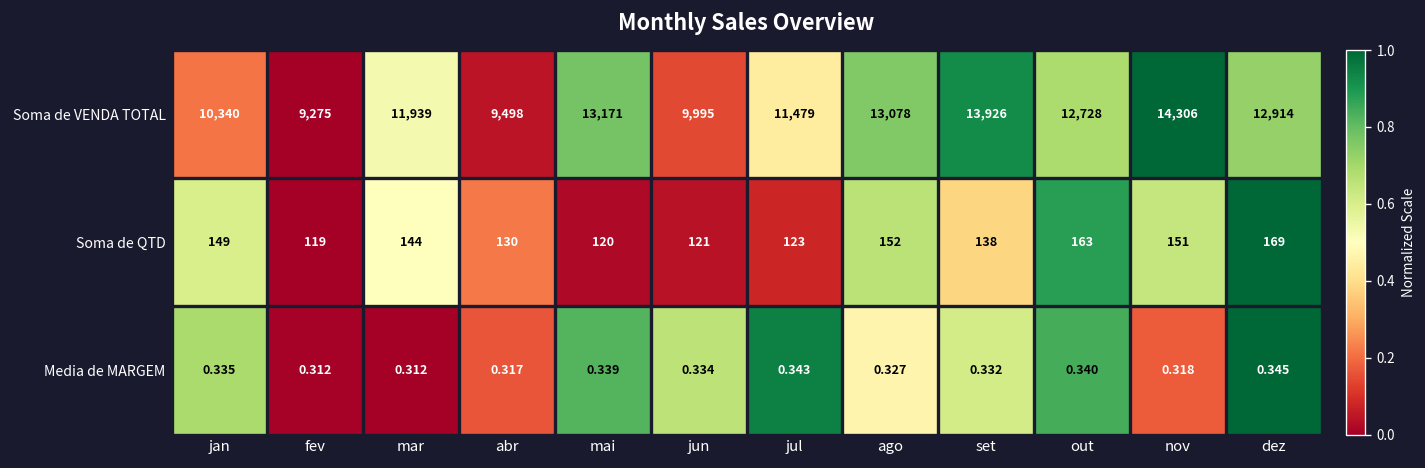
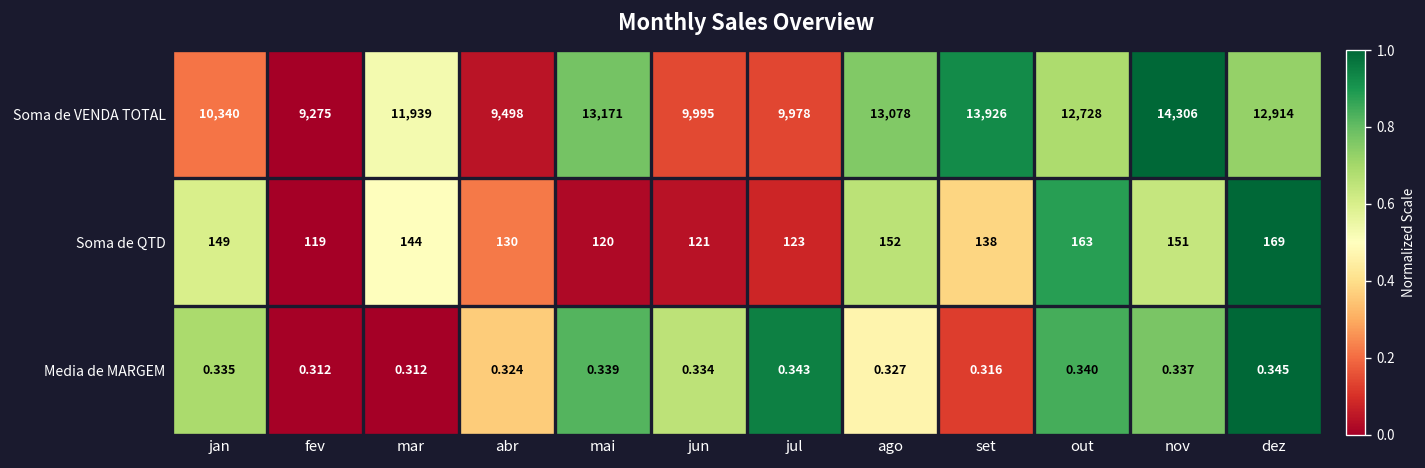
Soma de VENDA TOTAL, jul: 11,479 -> 9,978
Media de MARGEM, abr: 0.317 -> 0.324
Media de MARGEM, set: 0.332 -> 0.316
Media de MARGEM, nov: 0.318 -> 0.337
